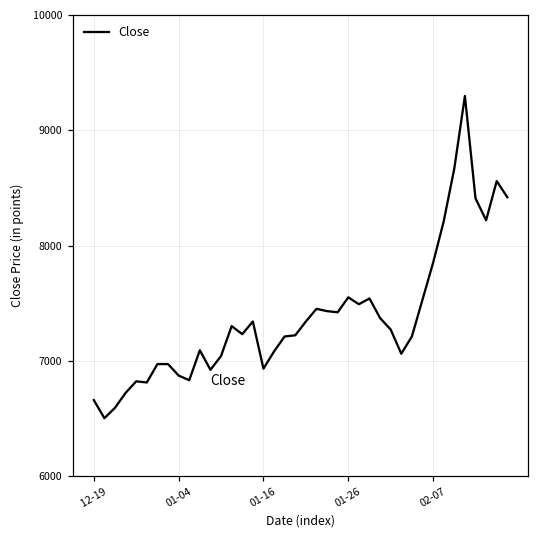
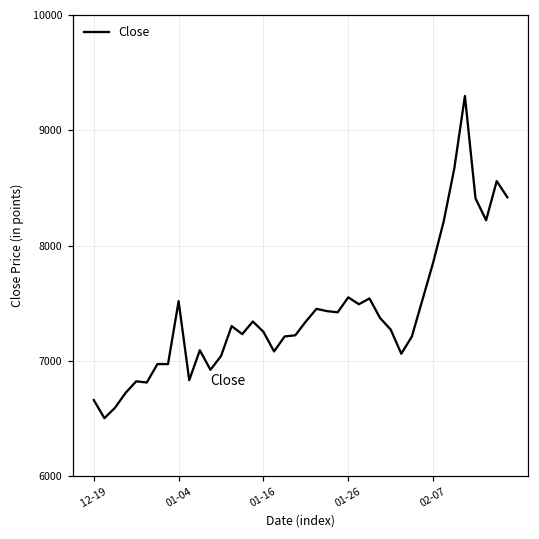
01-04: 6870 -> 7520
01-16: 6930 -> 7250
